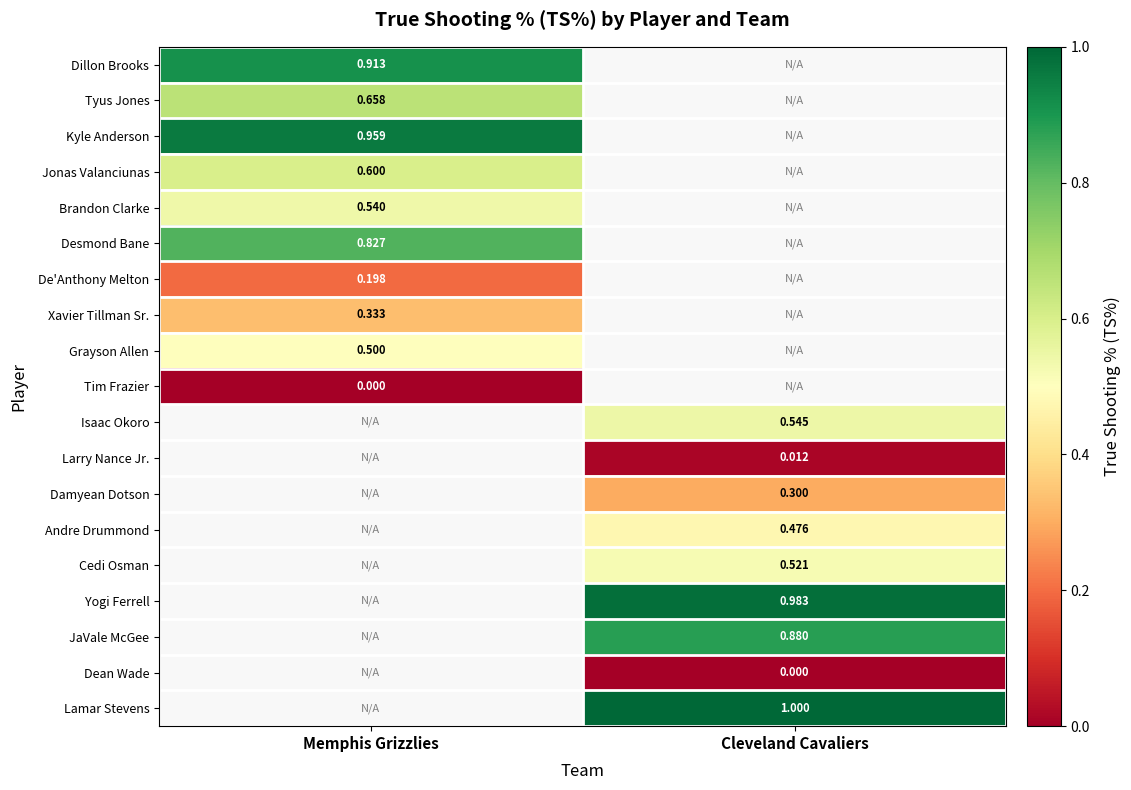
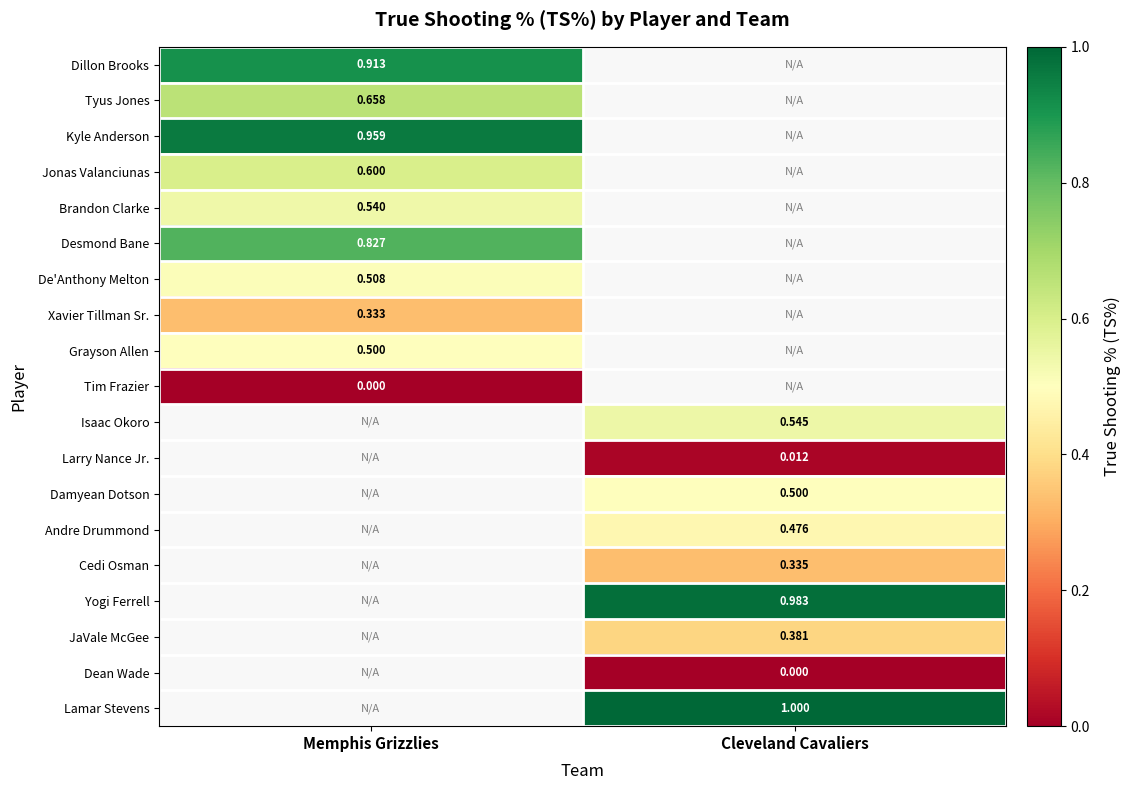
De'Anthony Melton, Memphis Grizzlies: 0.198 -> 0.508
Damyean Dotson, Cleveland Cavaliers: 0.300 -> 0.500
Cedi Osman, Cleveland Cavaliers: 0.521 -> 0.335
JaVale McGee, Cleveland Cavaliers: 0.880 -> 0.381
